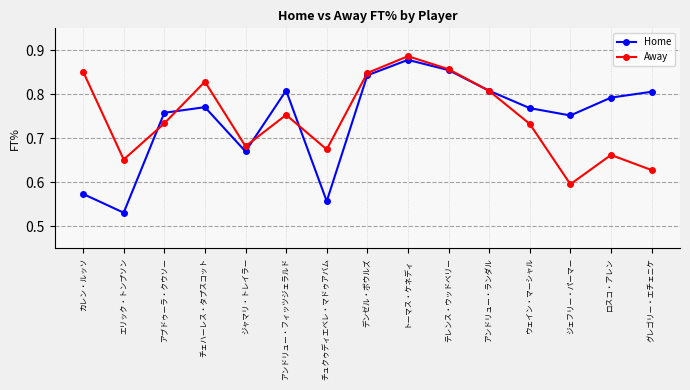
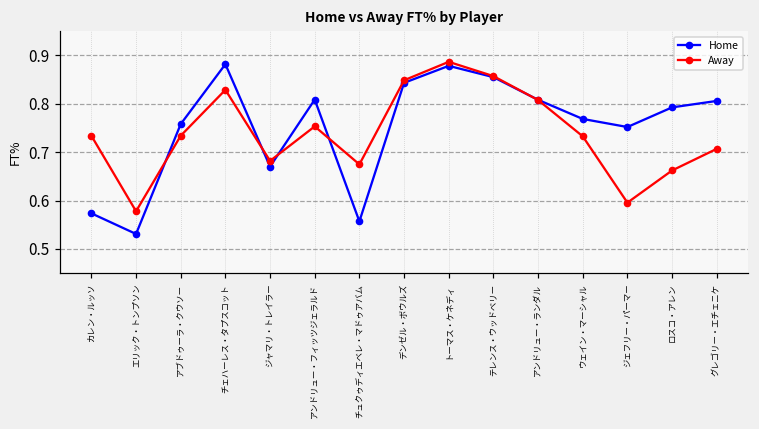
Away, カレン・ルッソ: 0.85 -> 0.73
Away, エリック・トンプソン: 0.65 -> 0.58
Home, チェハーレス・タプスコット: 0.77 -> 0.88
Away, グレゴリー・エチェニケ: 0.63 -> 0.71
